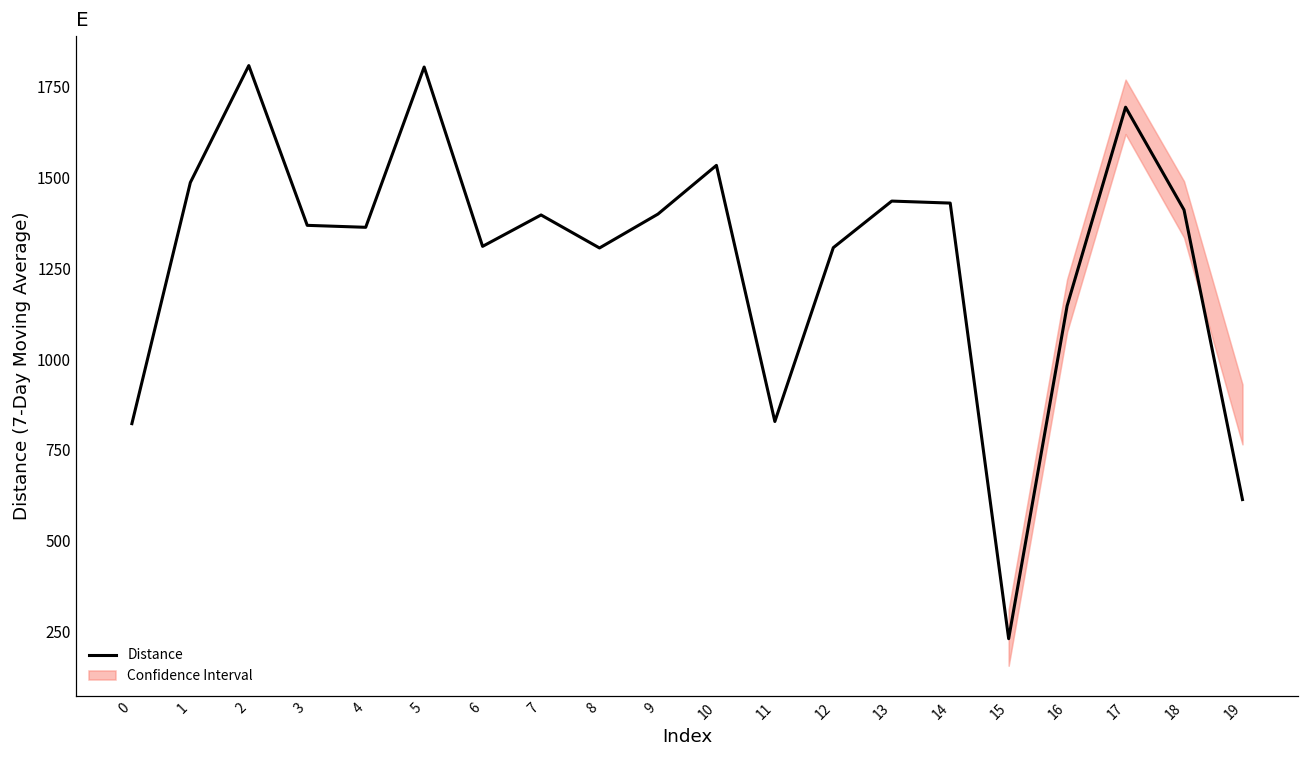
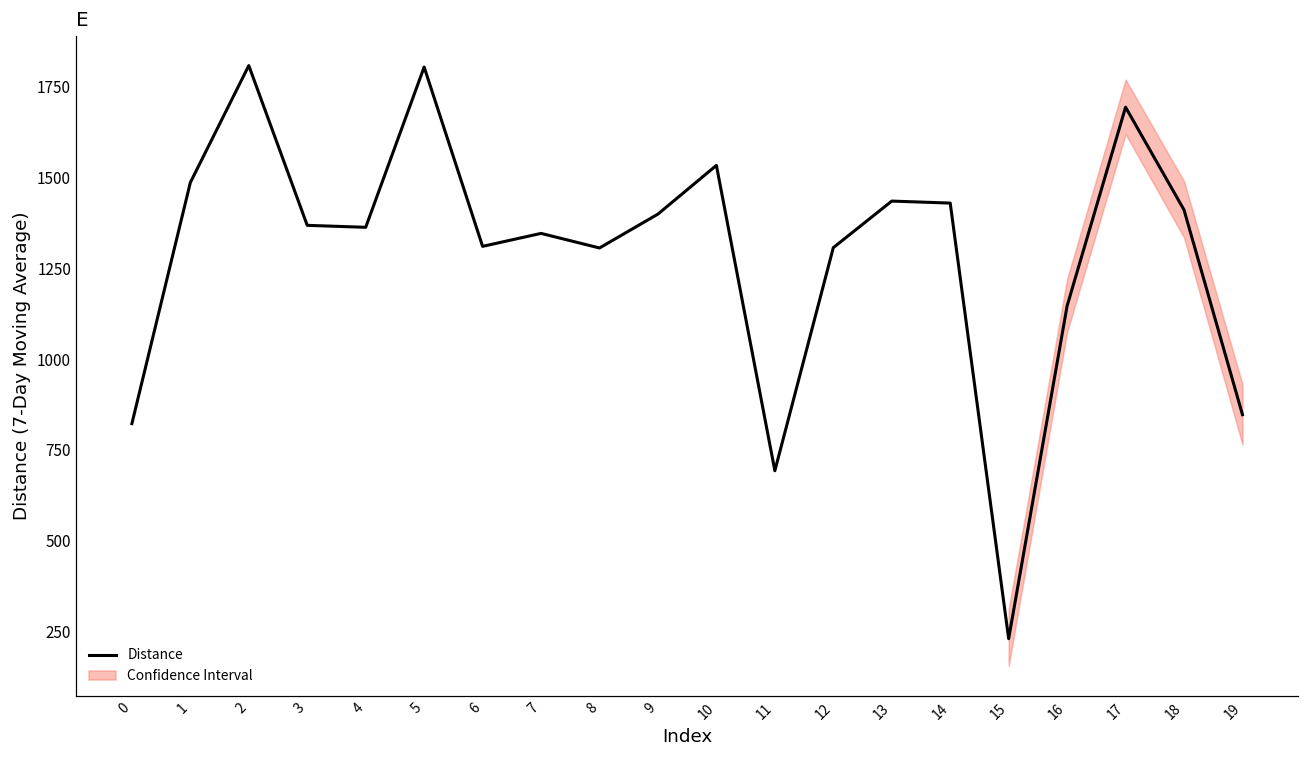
Distance, 7: 1400 -> 1350
Distance, 11: 830 -> 690
Distance, 19: 610 -> 850
